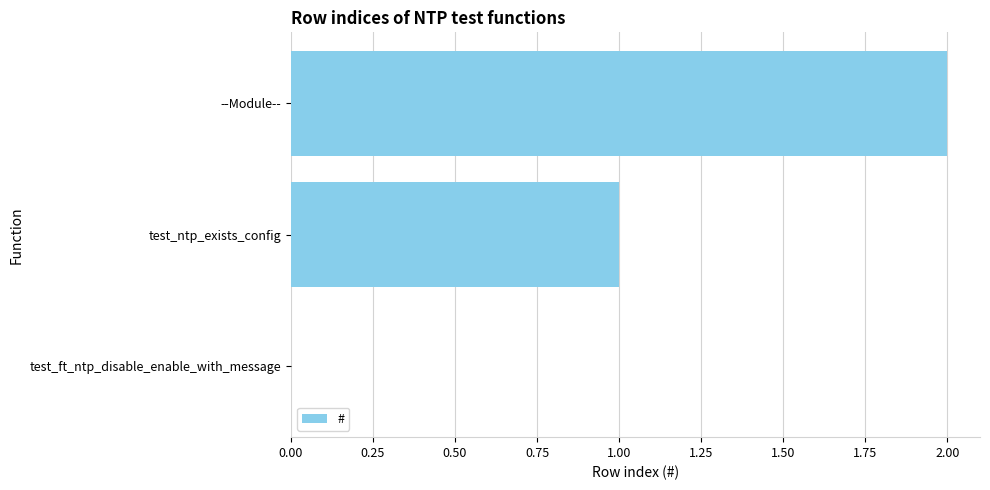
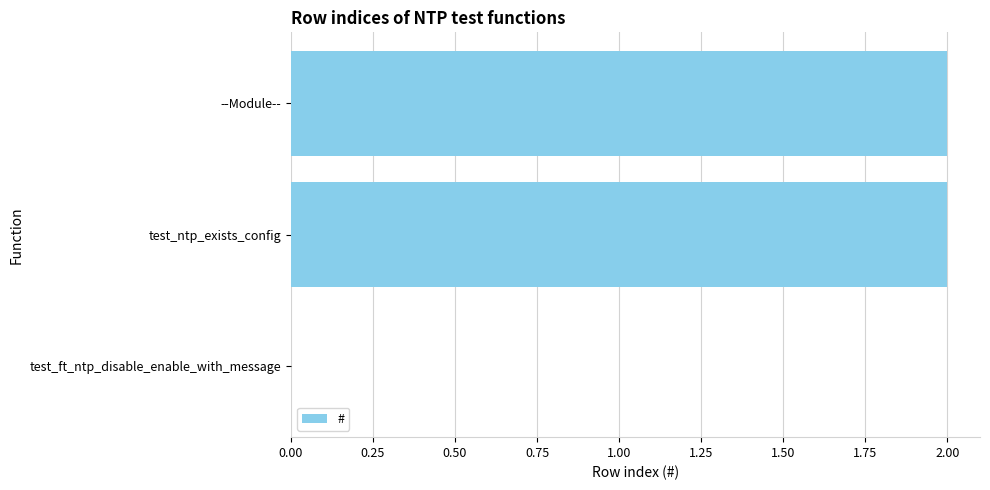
test_ntp_exists_config: 1 -> 2
